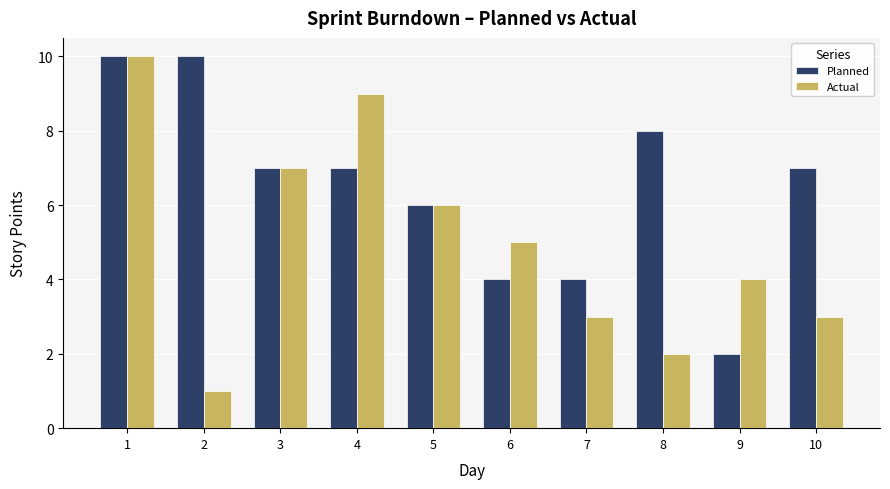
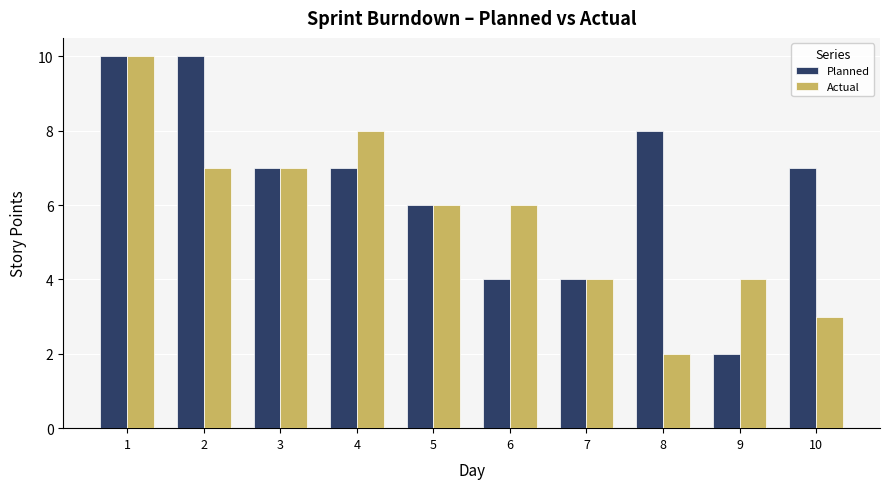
Actual, 2: 1 -> 7
Actual, 4: 9 -> 8
Actual, 6: 5 -> 6
Actual, 7: 3 -> 4
